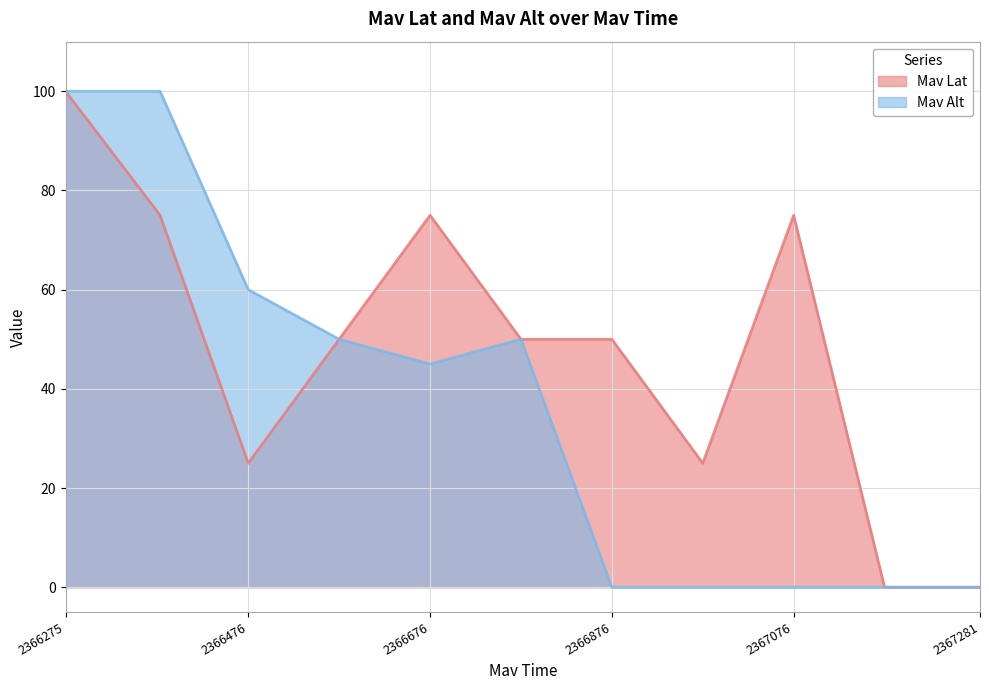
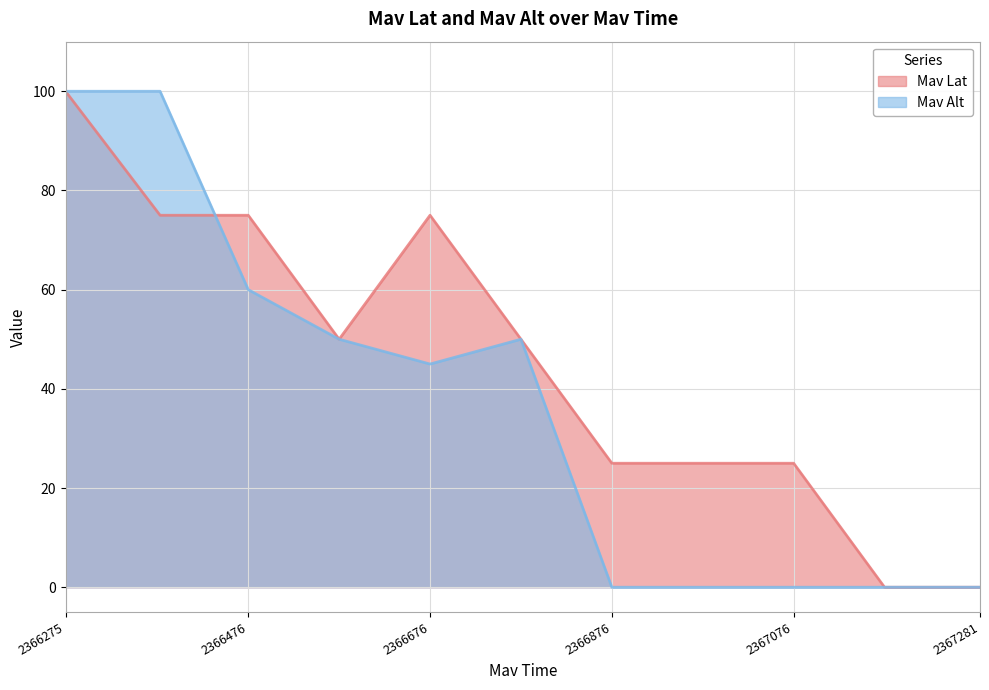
Mav Lat, 2366476: 25 -> 75
Mav Lat, 2366876: 50 -> 25
Mav Lat, 2367076: 75 -> 25
